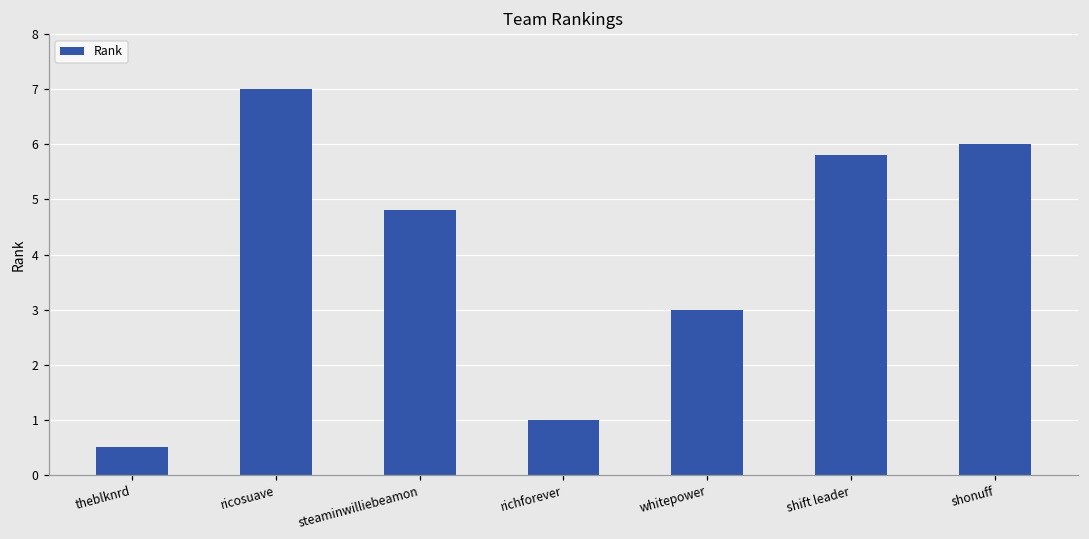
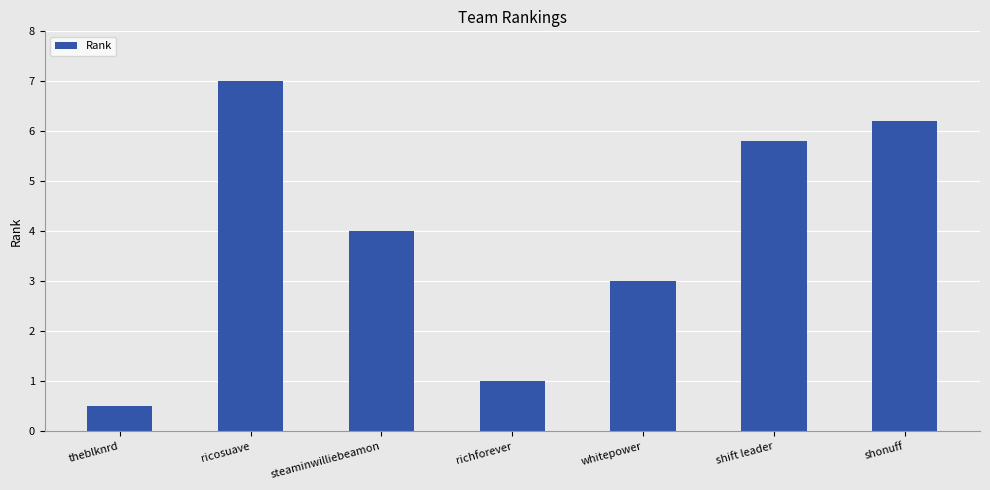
steaminwilliebeamon: 4.8 -> 4.0
shonuff: 6.0 -> 6.2
